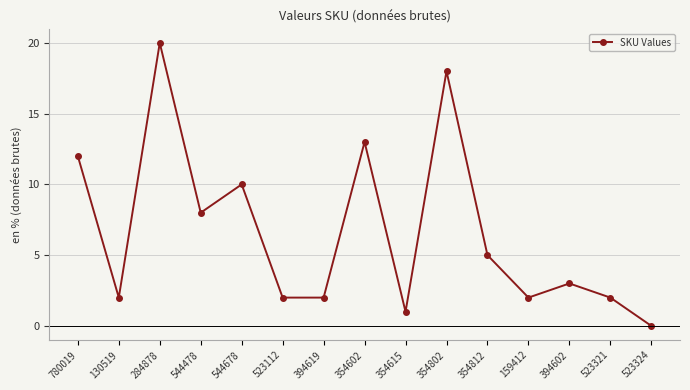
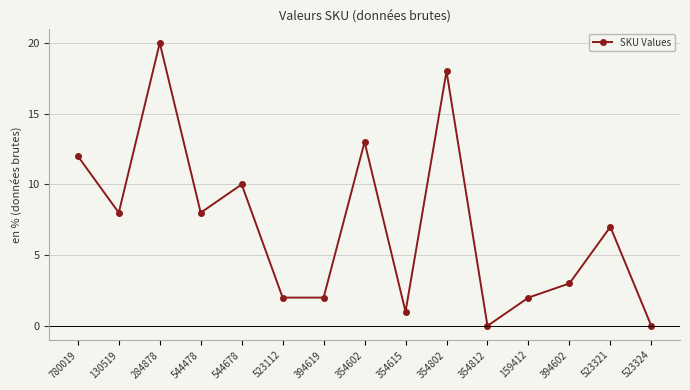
130519: 2 -> 8
354812: 5 -> 0
523321: 2 -> 7
